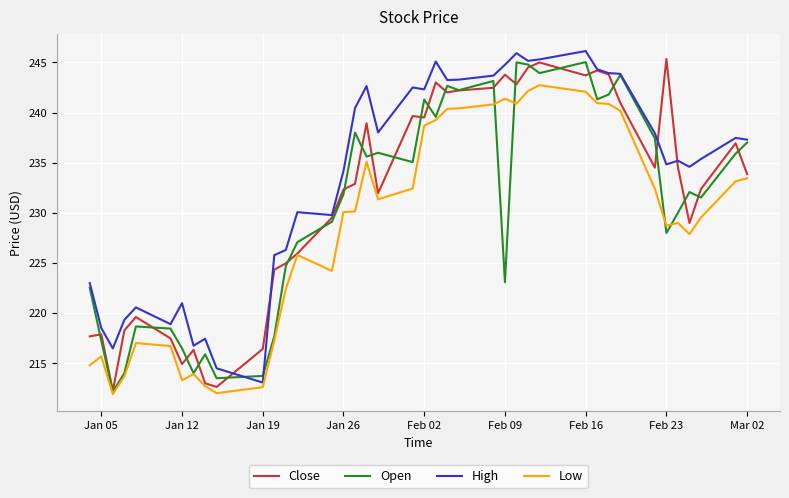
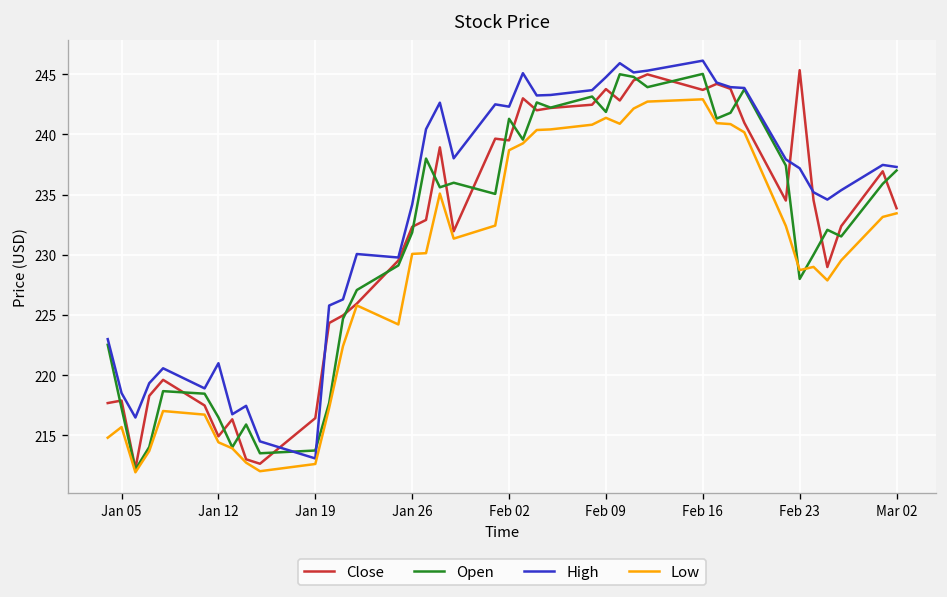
Low, Jan 12: 213.3 -> 214.4
Open, Feb 09: 223.1 -> 241.9
Low, Feb 16: 242.1 -> 242.9
High, Feb 23: 234.8 -> 237.2
